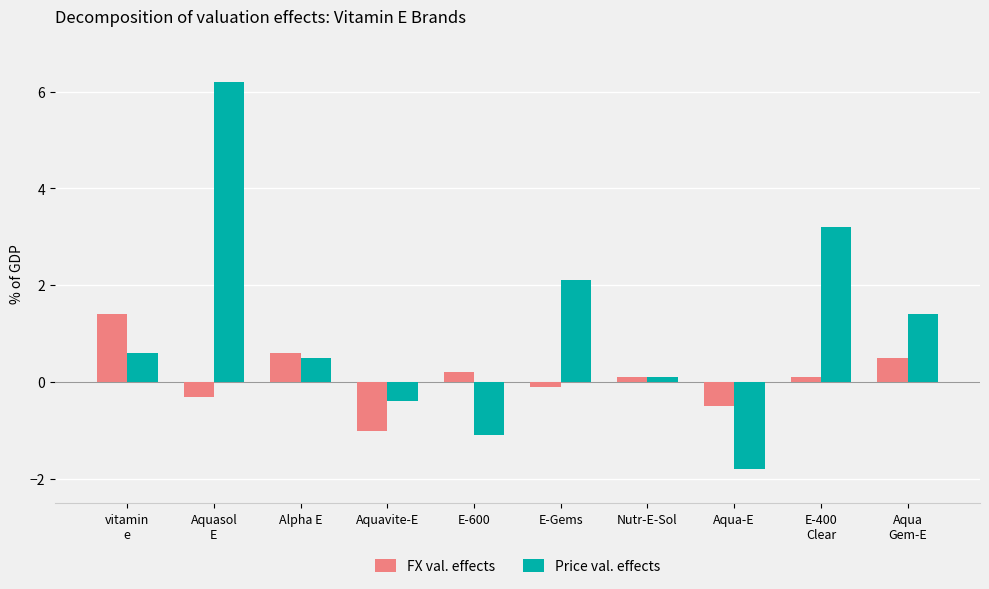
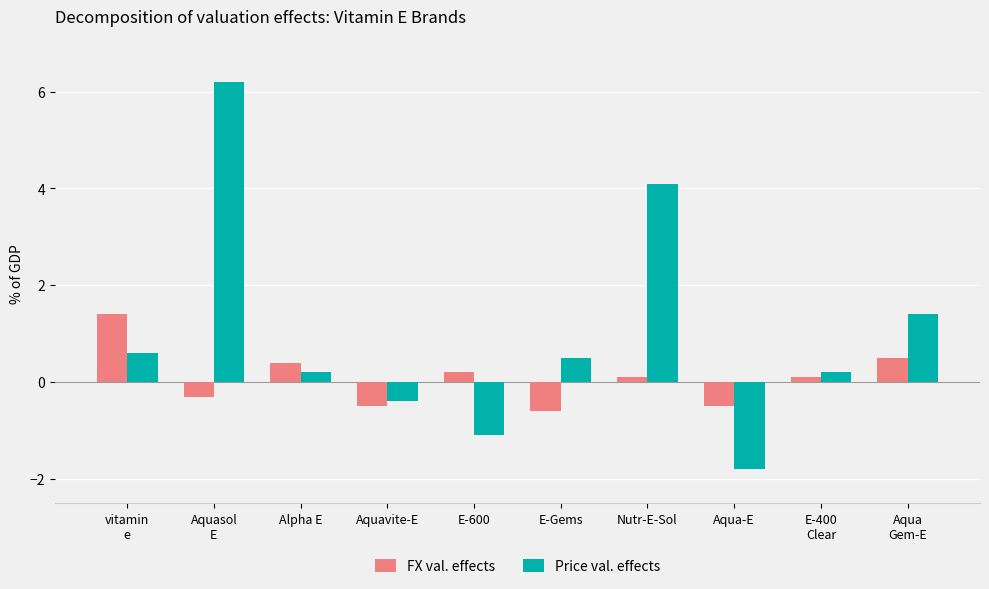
FX val. effects, Alpha E: 0.6 -> 0.4
Price val. effects, Alpha E: 0.5 -> 0.2
FX val. effects, Aquavite-E: -1.0 -> -0.5
FX val. effects, E-Gems: -0.1 -> -0.6
Price val. effects, E-Gems: 2.1 -> 0.5
Price val. effects, Nutr-E-Sol: 0.1 -> 4.1
Price val. effects, E-400 Clear: 3.2 -> 0.2
